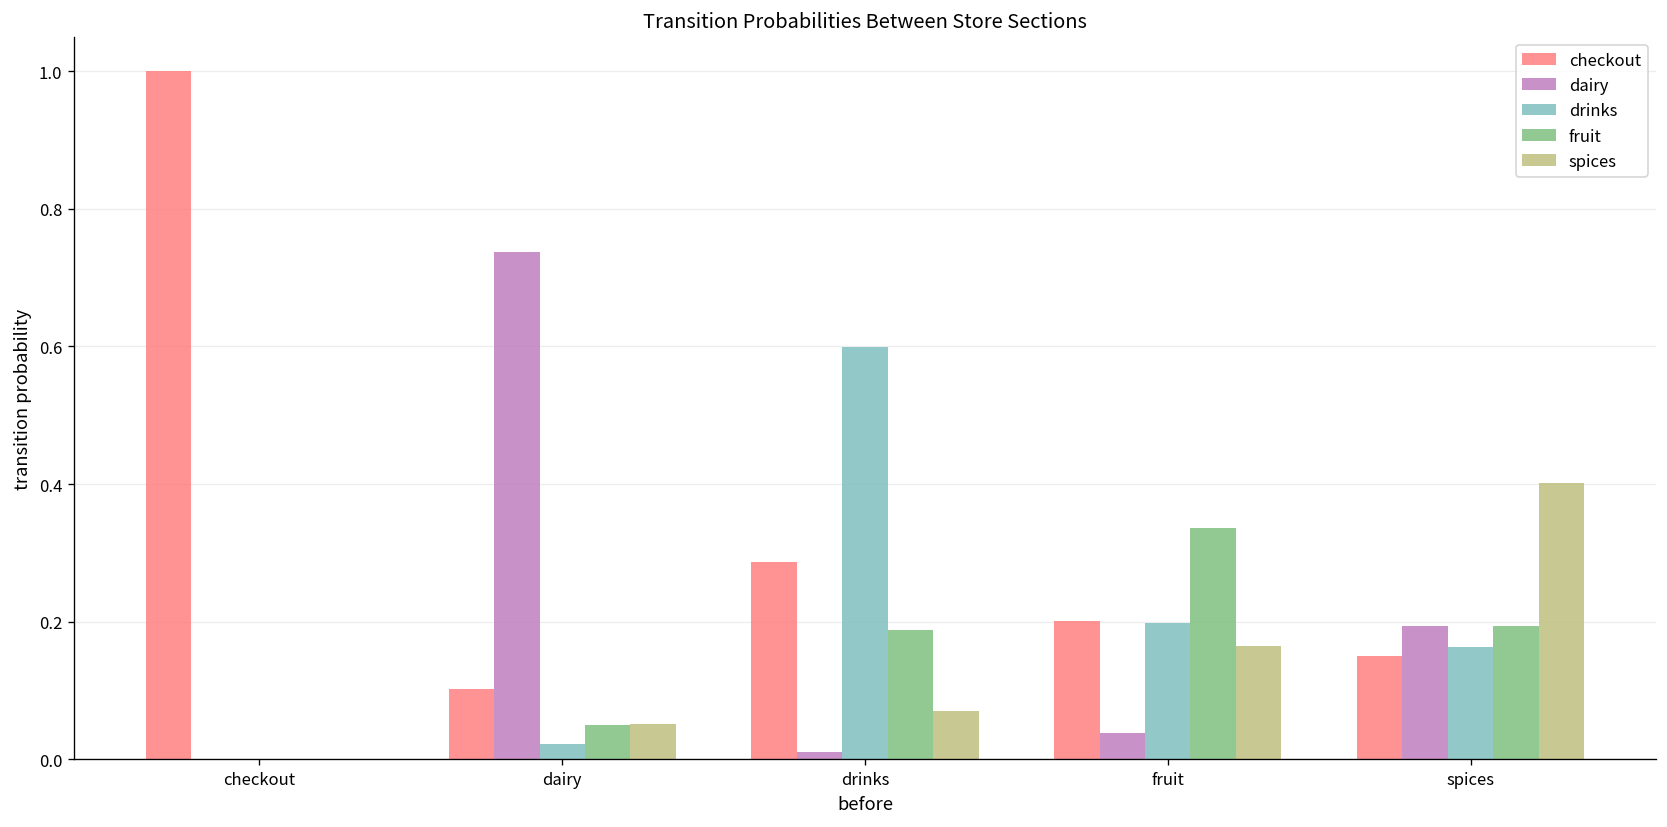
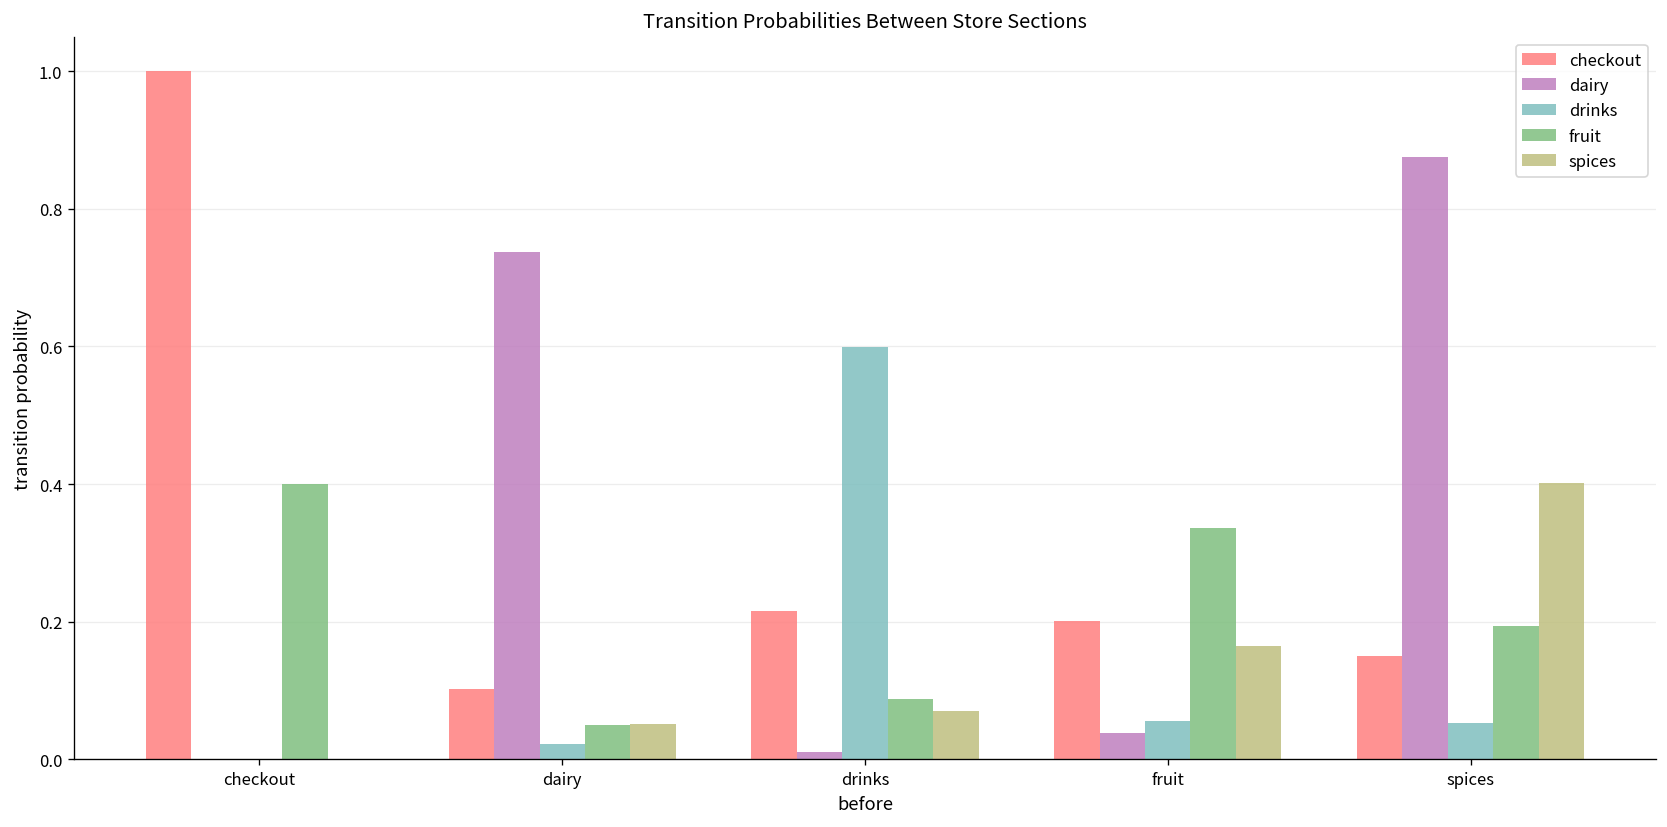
fruit, checkout: 0.0 -> 0.4
checkout, drinks: 0.29 -> 0.22
fruit, drinks: 0.19 -> 0.09
drinks, fruit: 0.20 -> 0.06
dairy, spices: 0.19 -> 0.88
drinks, spices: 0.16 -> 0.05
